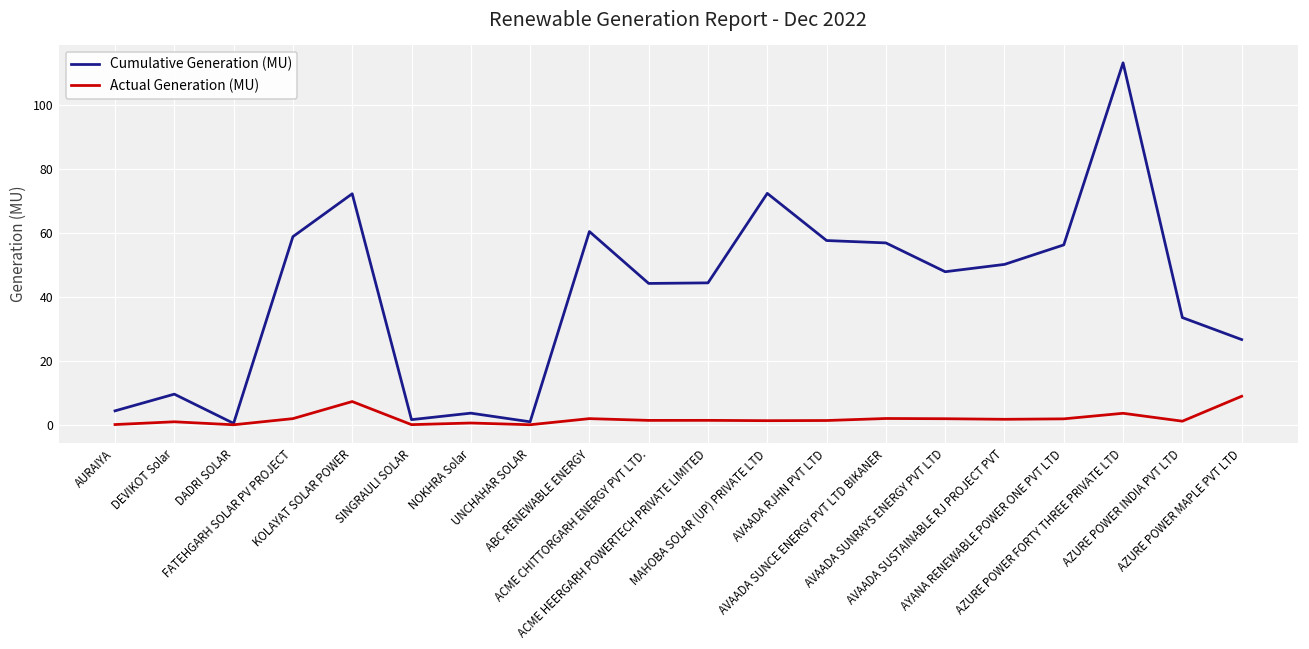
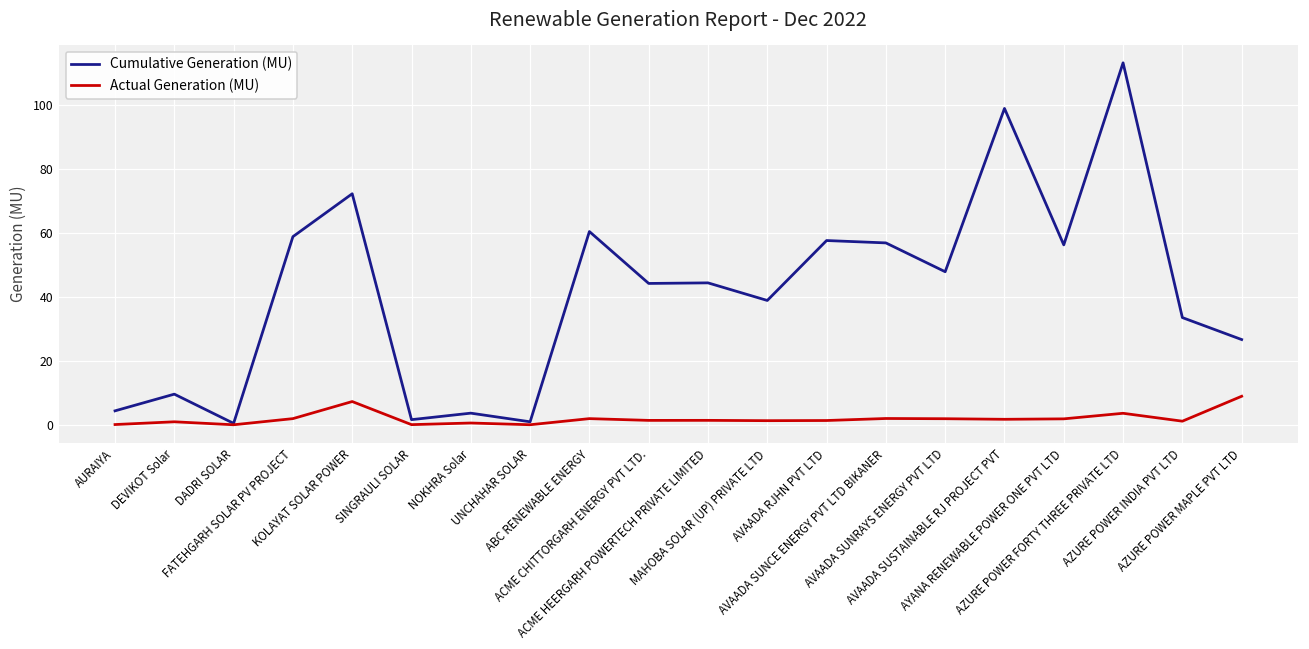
Cumulative Generation (MU), MAHOBA SOLAR (UP) PRIVATE LTD: 72 -> 39
Cumulative Generation (MU), AVAADA SUSTAINABLE RJ PROJECT PVT: 50 -> 99
